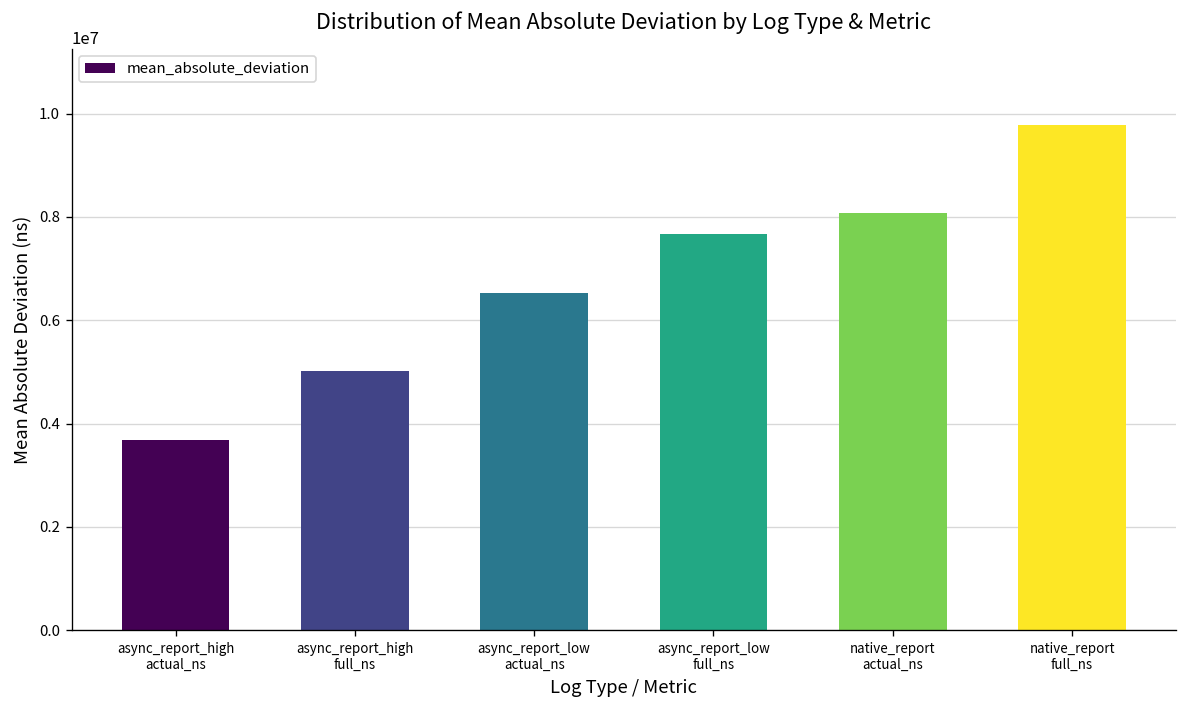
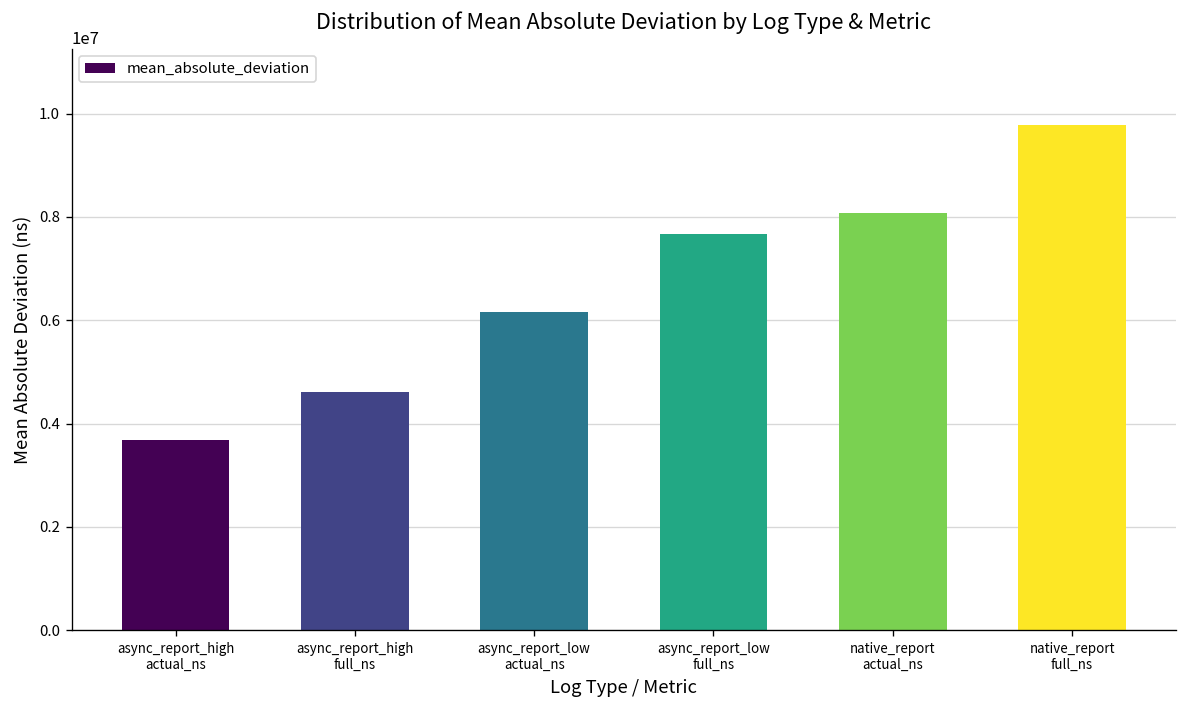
async_report_high full_ns: 5000000 -> 4600000
async_report_low actual_ns: 6500000 -> 6200000
